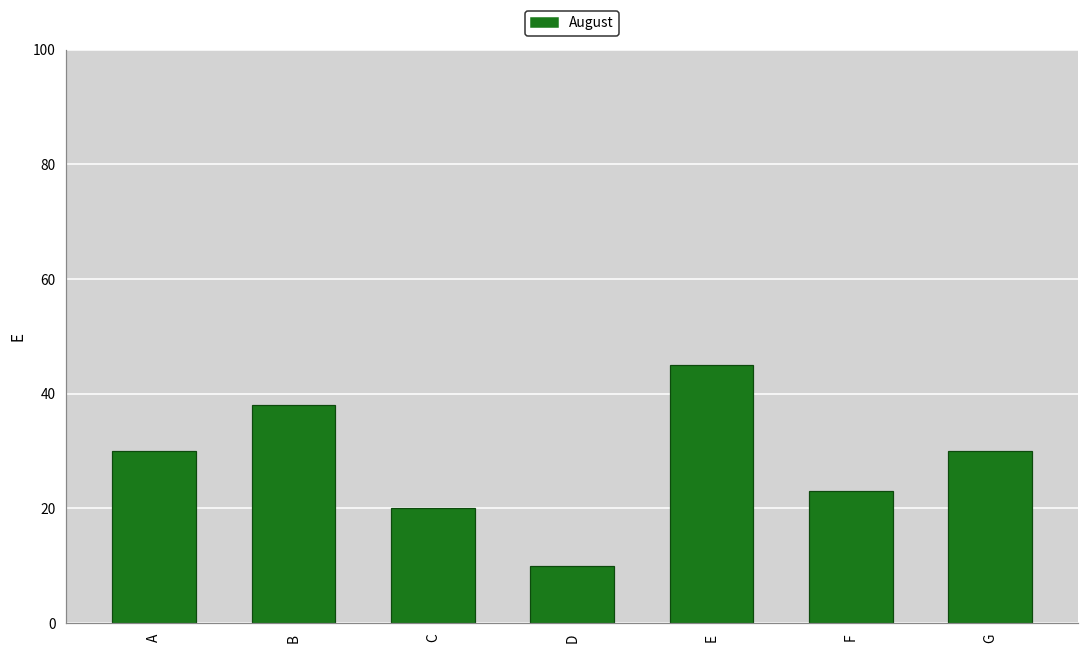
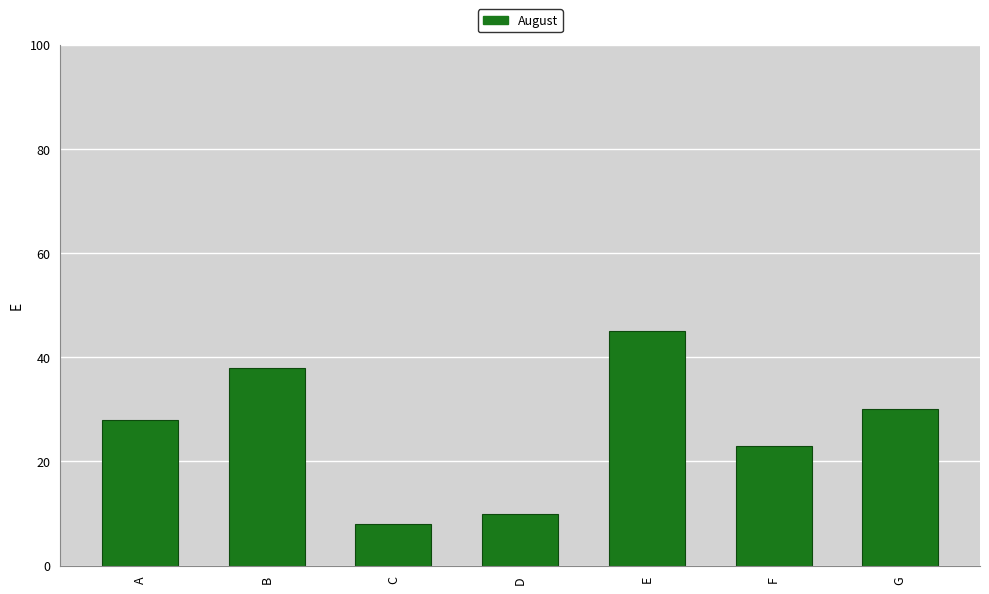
A: 30 -> 28
C: 20 -> 8
